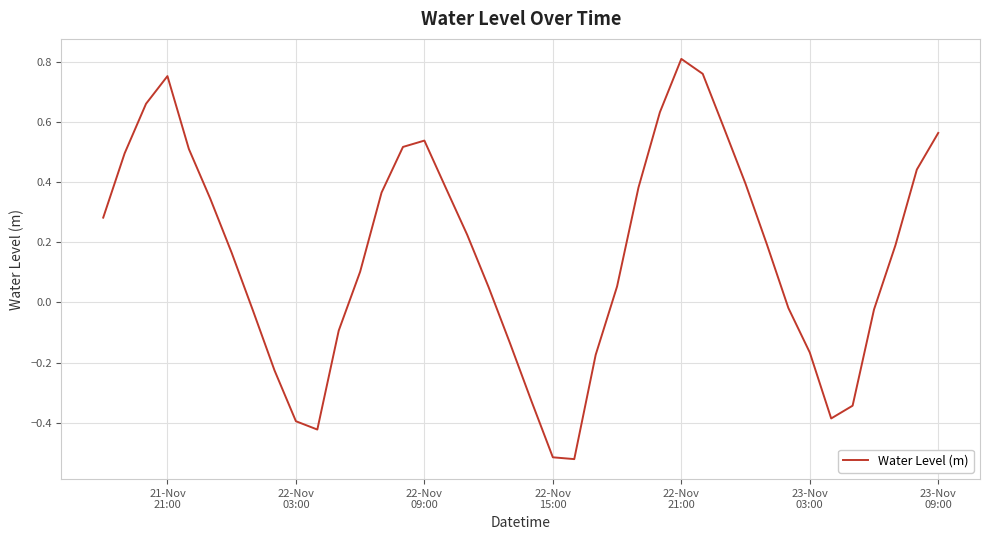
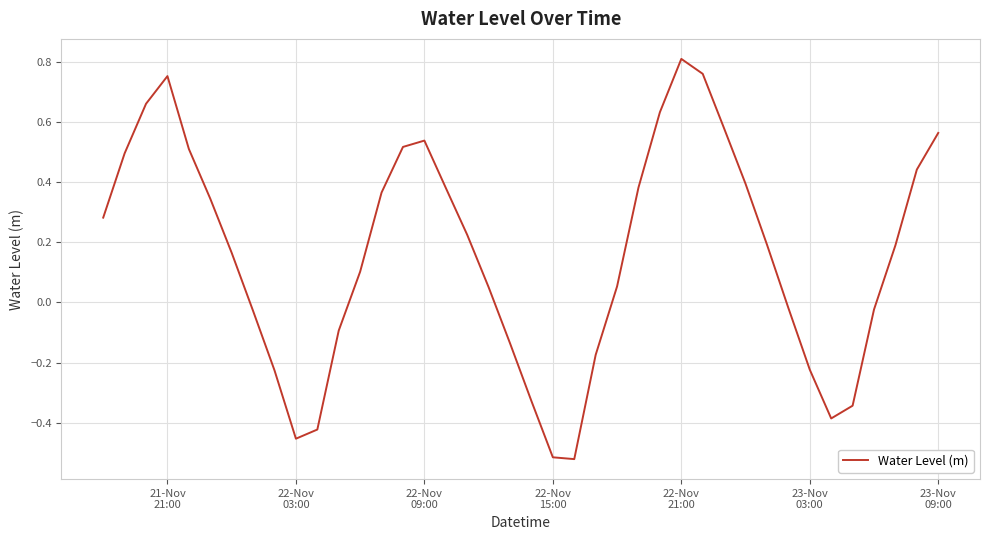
22-Nov 03:00: -0.40 -> -0.45
23-Nov 03:00: -0.17 -> -0.22
